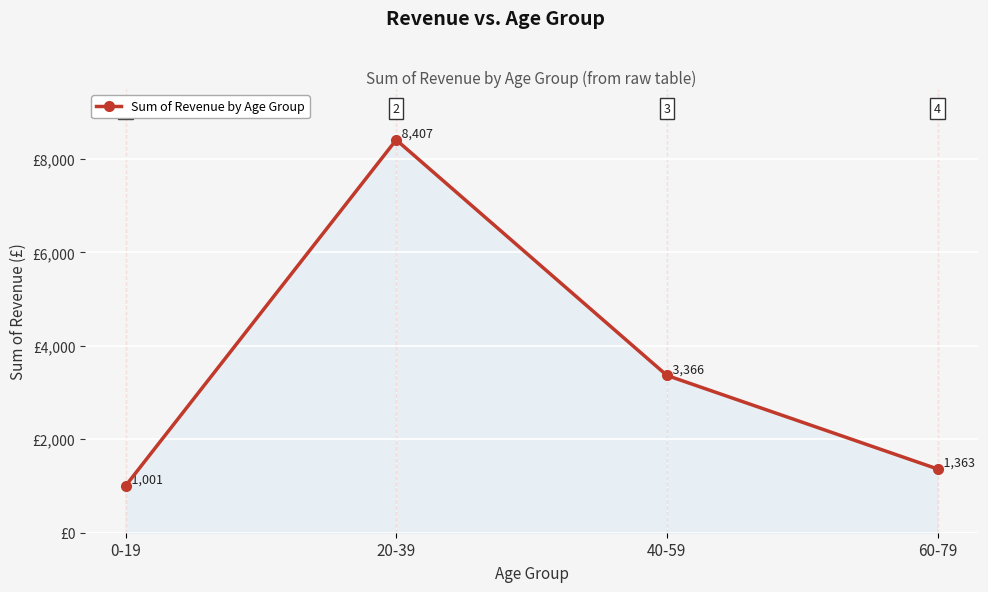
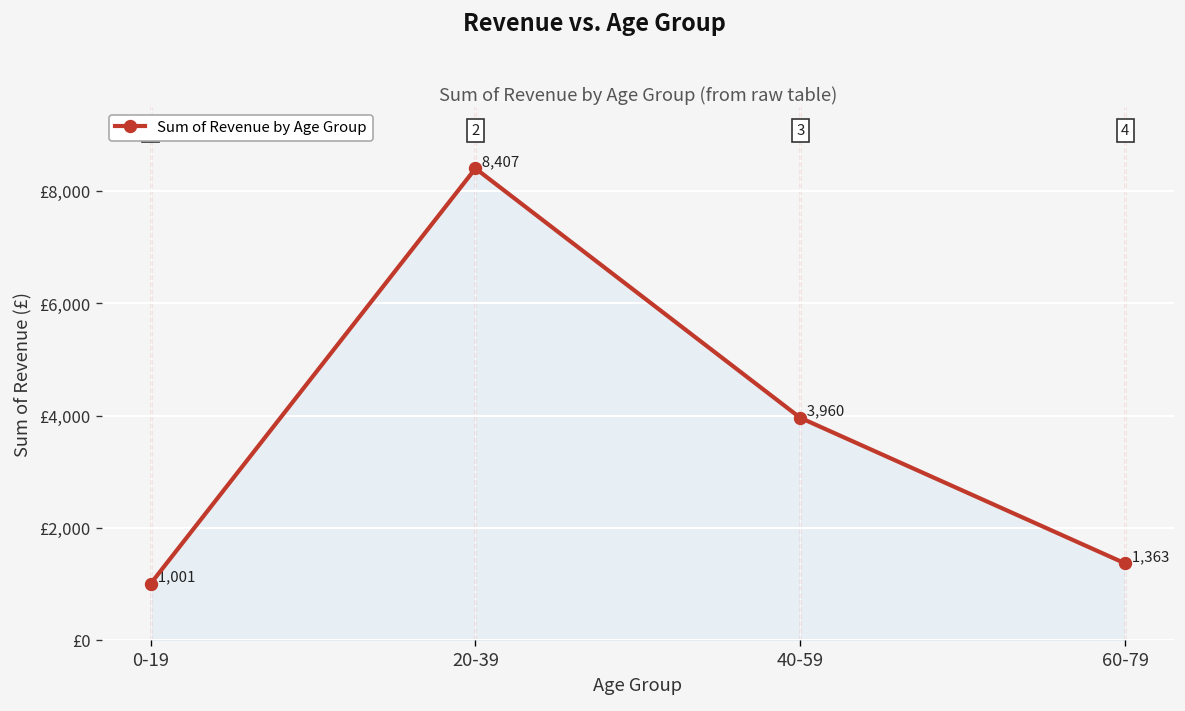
40-59: 3,366 -> 3,960
